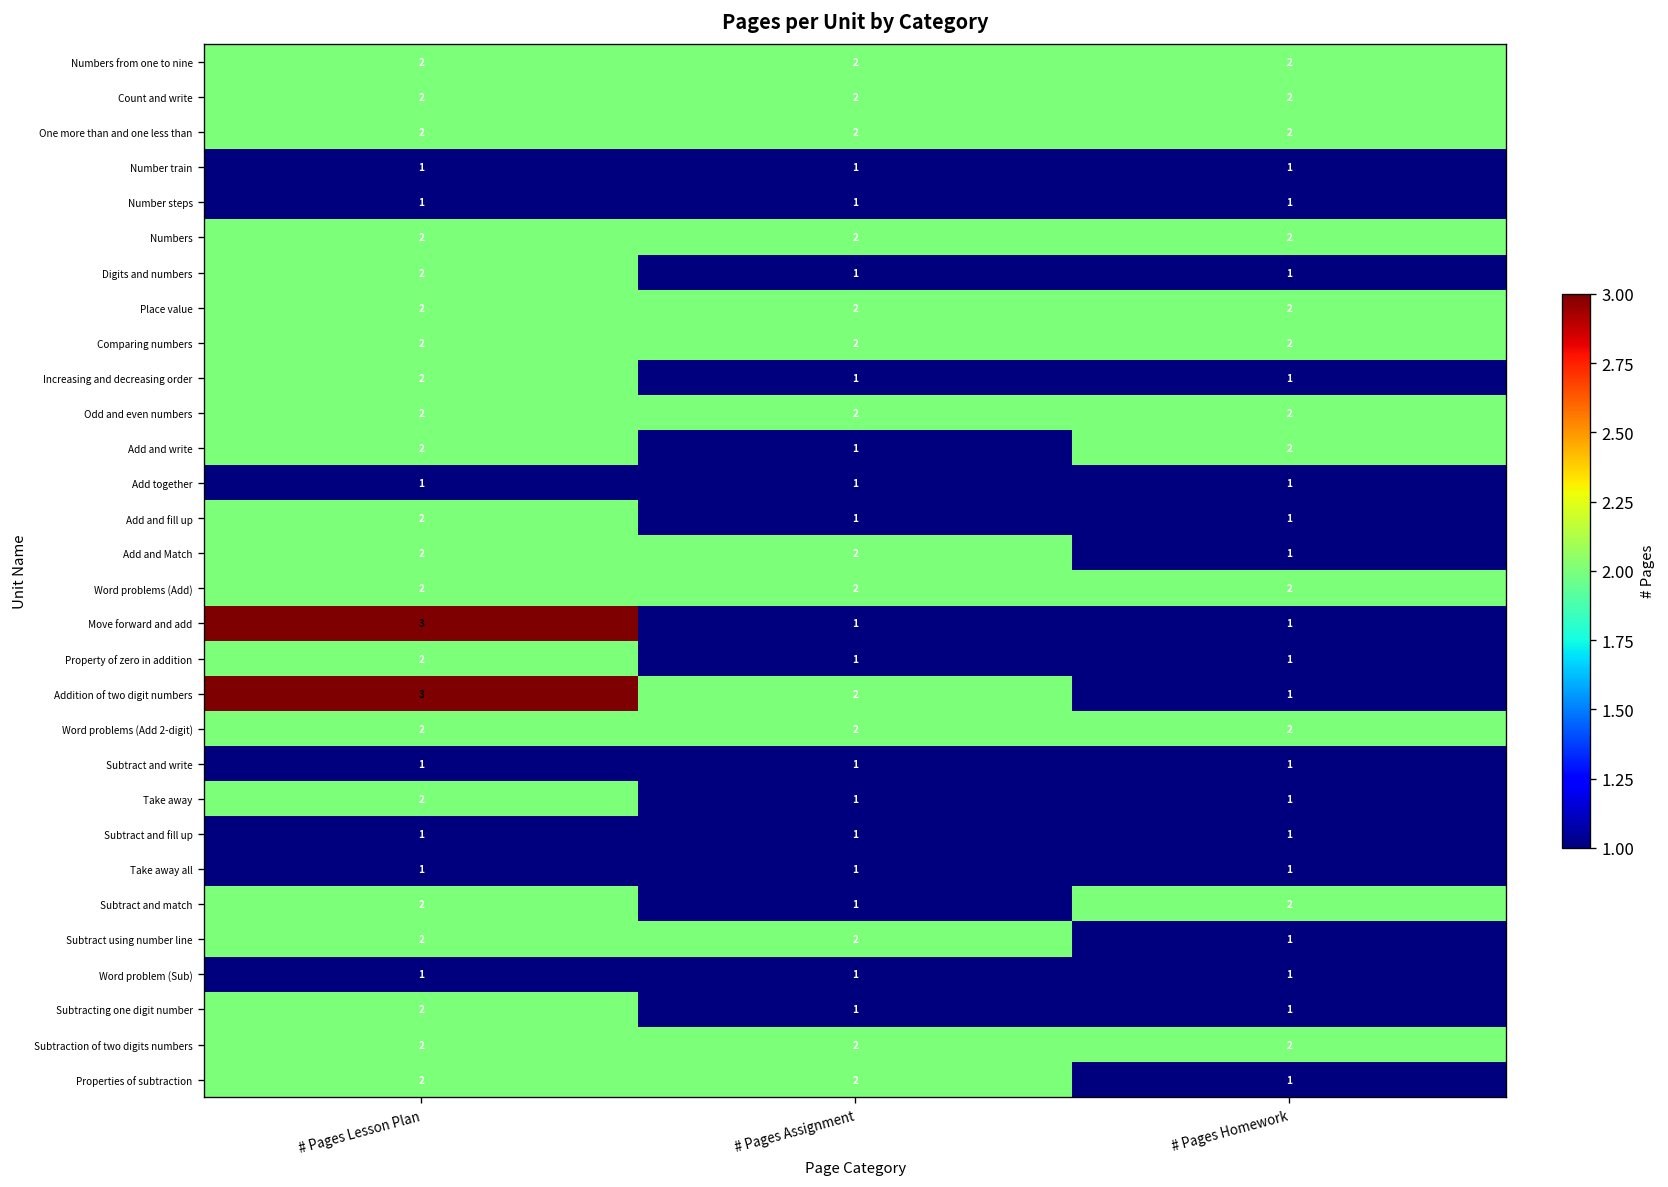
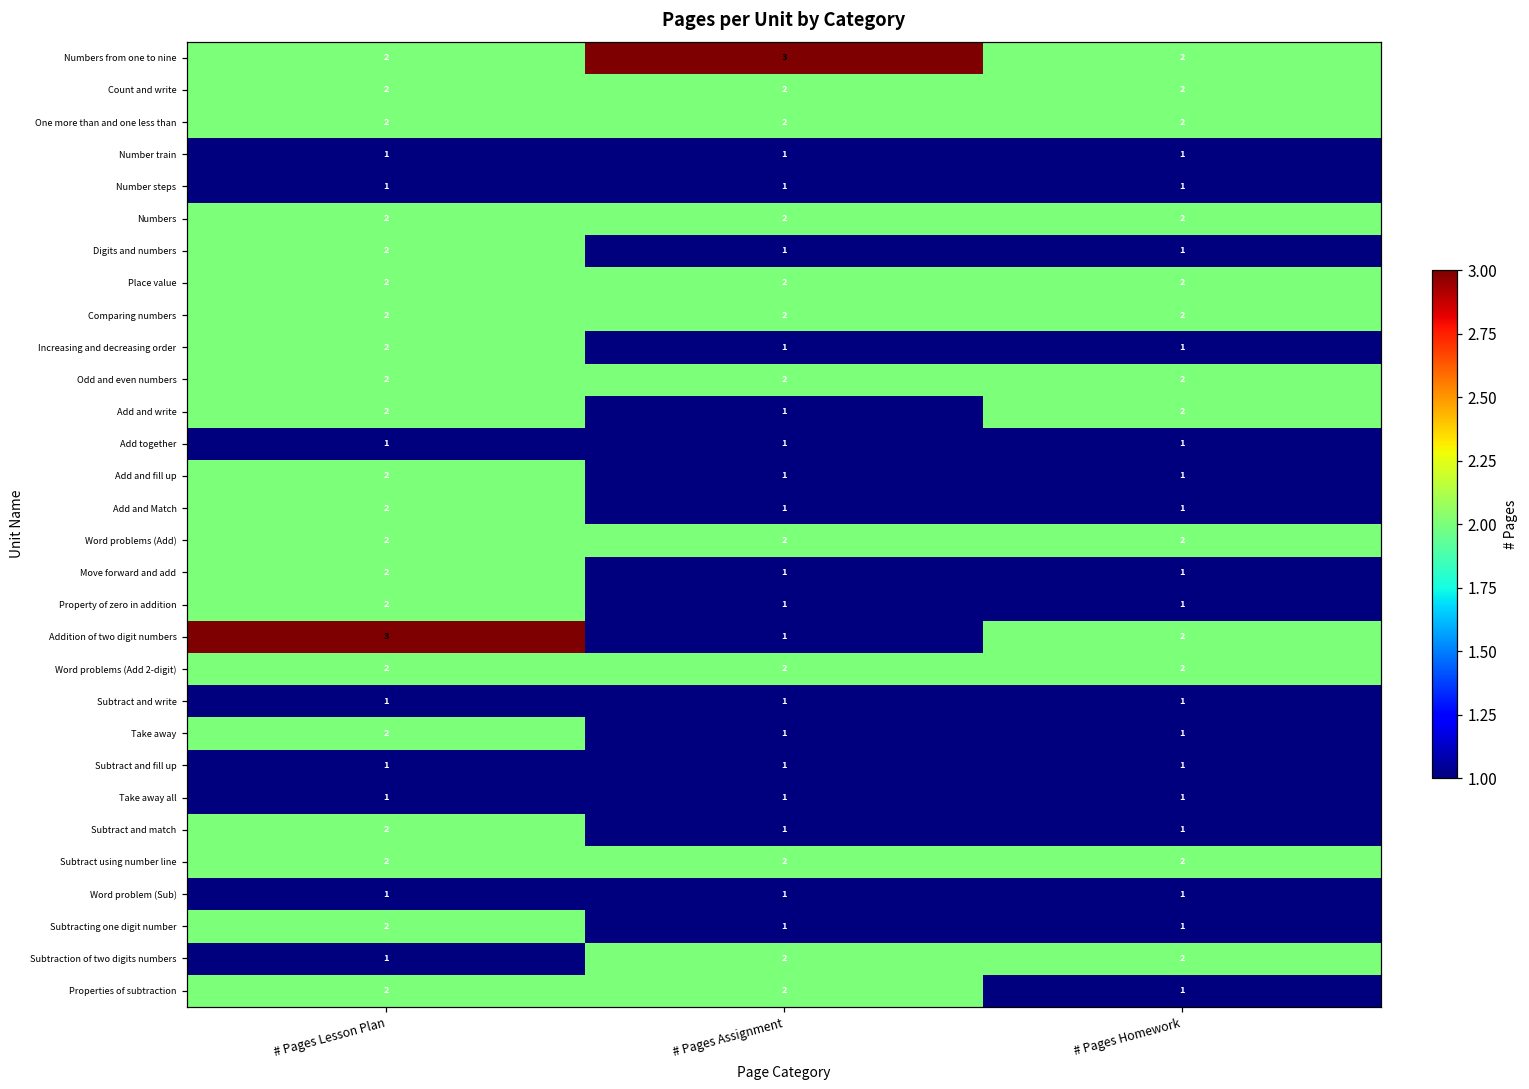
Numbers from one to nine, # Pages Assignment: 2 -> 3
Add and Match, # Pages Assignment: 2 -> 1
Move forward and add, # Pages Lesson Plan: 3 -> 2
Addition of two digit numbers, # Pages Assignment: 2 -> 1
Addition of two digit numbers, # Pages Homework: 1 -> 2
Subtract and match, # Pages Homework: 2 -> 1
Subtract using number line, # Pages Homework: 1 -> 2
Subtraction of two digits numbers, # Pages Lesson Plan: 2 -> 1
